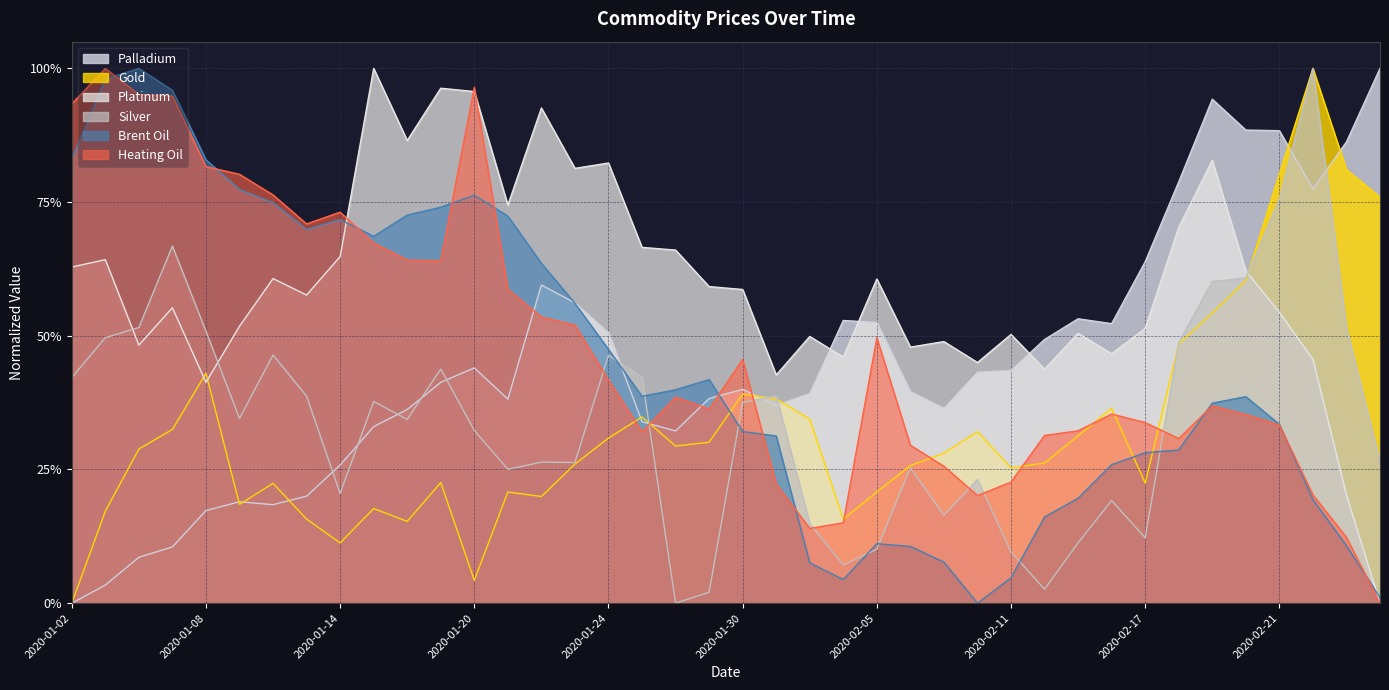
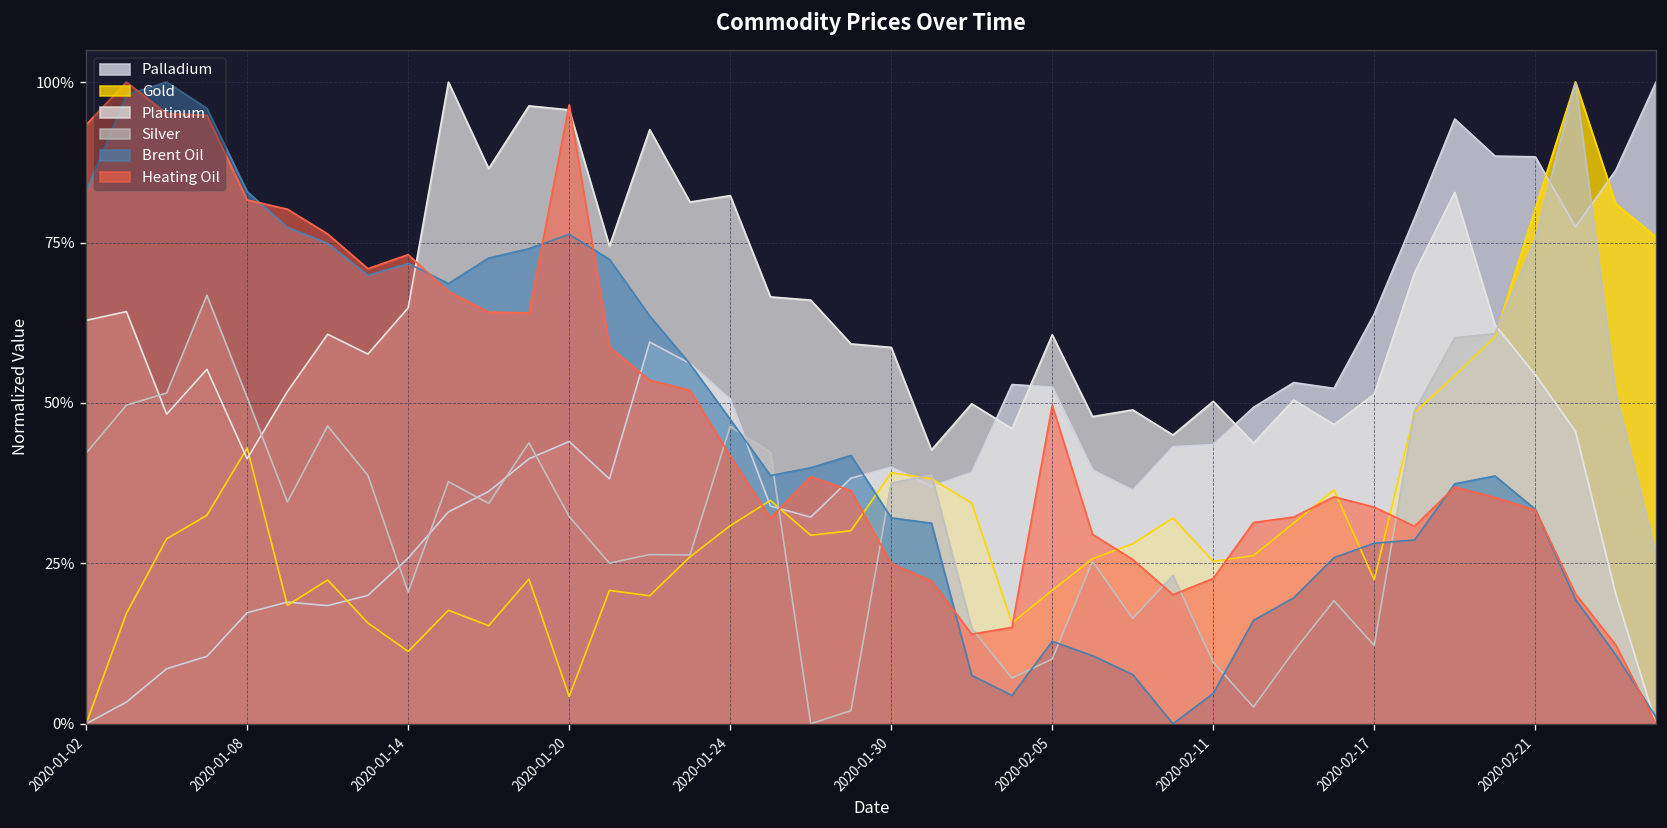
Heating Oil, 2020-01-30: 46% -> 25%
Brent Oil, 2020-02-05: 11% -> 13%
